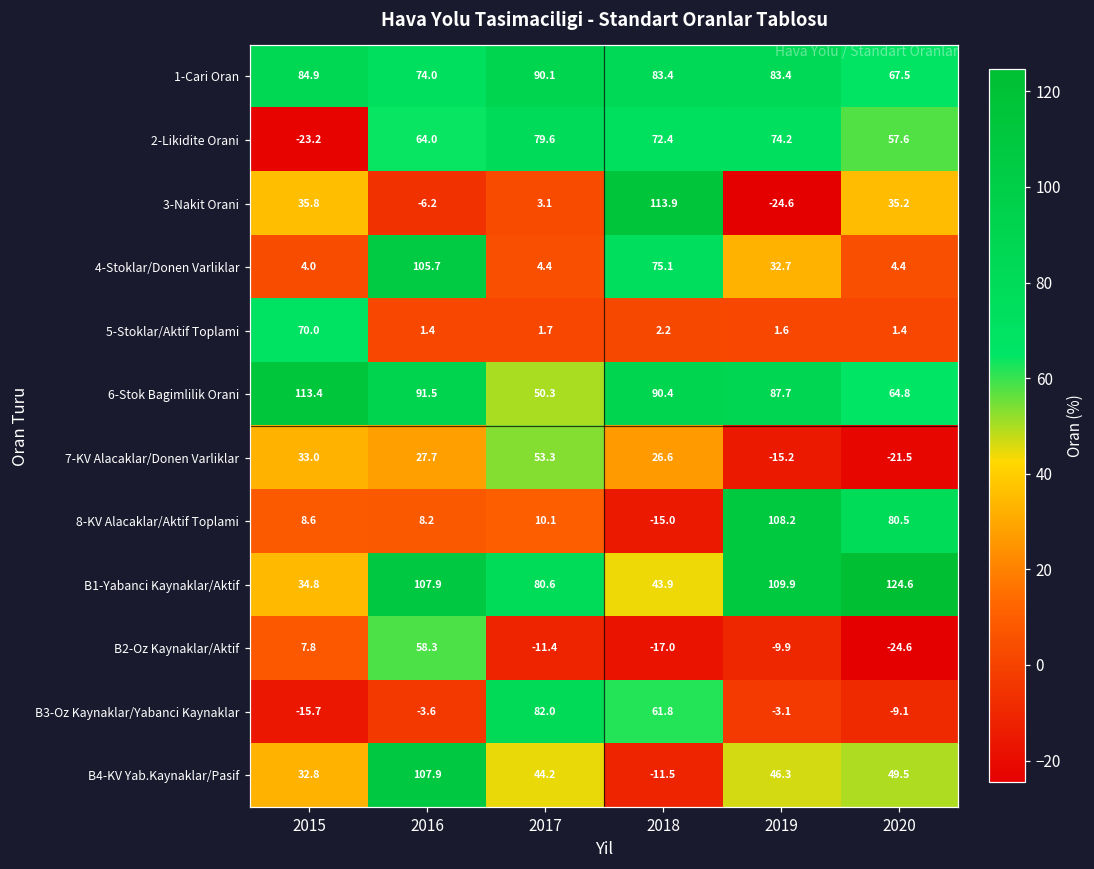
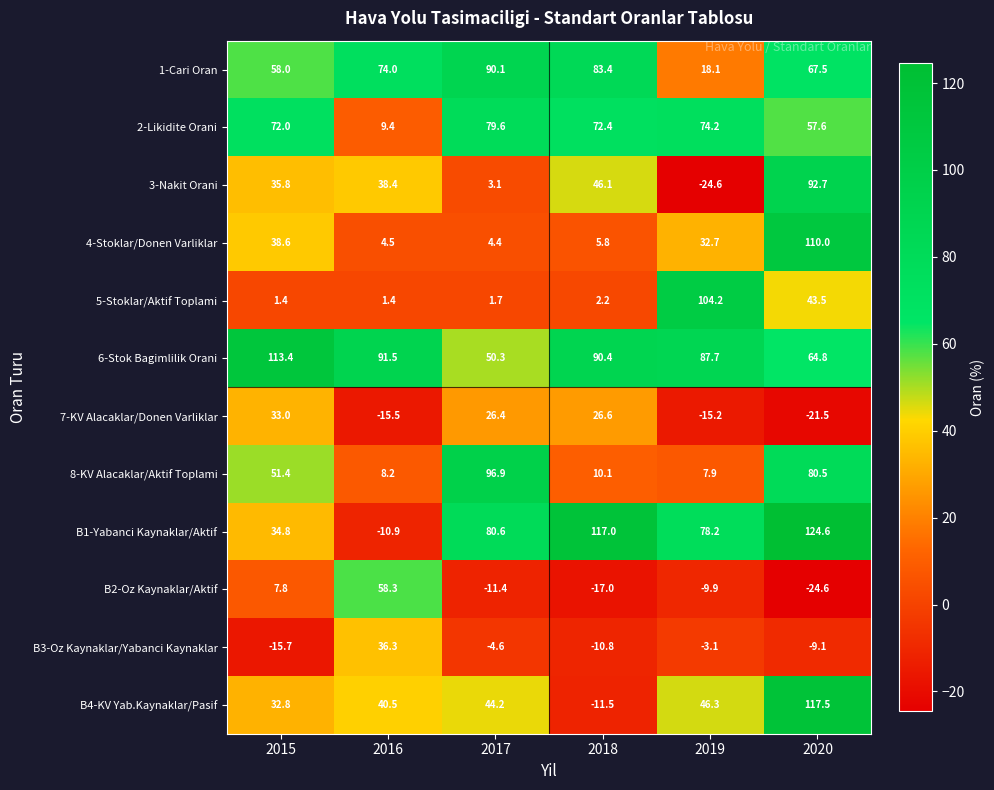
1-Cari Oran, 2015: 84.9 -> 58.0
1-Cari Oran, 2019: 83.4 -> 18.1
2-Likidite Orani, 2015: -23.2 -> 72.0
2-Likidite Orani, 2016: 64.0 -> 9.4
3-Nakit Orani, 2016: -6.2 -> 38.4
3-Nakit Orani, 2018: 113.9 -> 46.1
3-Nakit Orani, 2020: 35.2 -> 92.7
4-Stoklar/Donen Varliklar, 2015: 4.0 -> 38.6
4-Stoklar/Donen Varliklar, 2016: 105.7 -> 4.5
4-Stoklar/Donen Varliklar, 2018: 75.1 -> 5.8
4-Stoklar/Donen Varliklar, 2020: 4.4 -> 110.0
5-Stoklar/Aktif Toplami, 2015: 70.0 -> 1.4
5-Stoklar/Aktif Toplami, 2019: 1.6 -> 104.2
5-Stoklar/Aktif Toplami, 2020: 1.4 -> 43.5
7-KV Alacaklar/Donen Varliklar, 2016: 27.7 -> -15.5
7-KV Alacaklar/Donen Varliklar, 2017: 53.3 -> 26.4
8-KV Alacaklar/Aktif Toplami, 2015: 8.6 -> 51.4
8-KV Alacaklar/Aktif Toplami, 2017: 10.1 -> 96.9
8-KV Alacaklar/Aktif Toplami, 2018: -15.0 -> 10.1
8-KV Alacaklar/Aktif Toplami, 2019: 108.2 -> 7.9
B1-Yabanci Kaynaklar/Aktif, 2016: 107.9 -> -10.9
B1-Yabanci Kaynaklar/Aktif, 2018: 43.9 -> 117.0
B1-Yabanci Kaynaklar/Aktif, 2019: 109.9 -> 78.2
B3-Oz Kaynaklar/Yabanci Kaynaklar, 2016: -3.6 -> 36.3
B3-Oz Kaynaklar/Yabanci Kaynaklar, 2017: 82.0 -> -4.6
B3-Oz Kaynaklar/Yabanci Kaynaklar, 2018: 61.8 -> -10.8
B4-KV Yab.Kaynaklar/Pasif, 2016: 107.9 -> 40.5
B4-KV Yab.Kaynaklar/Pasif, 2020: 49.5 -> 117.5
